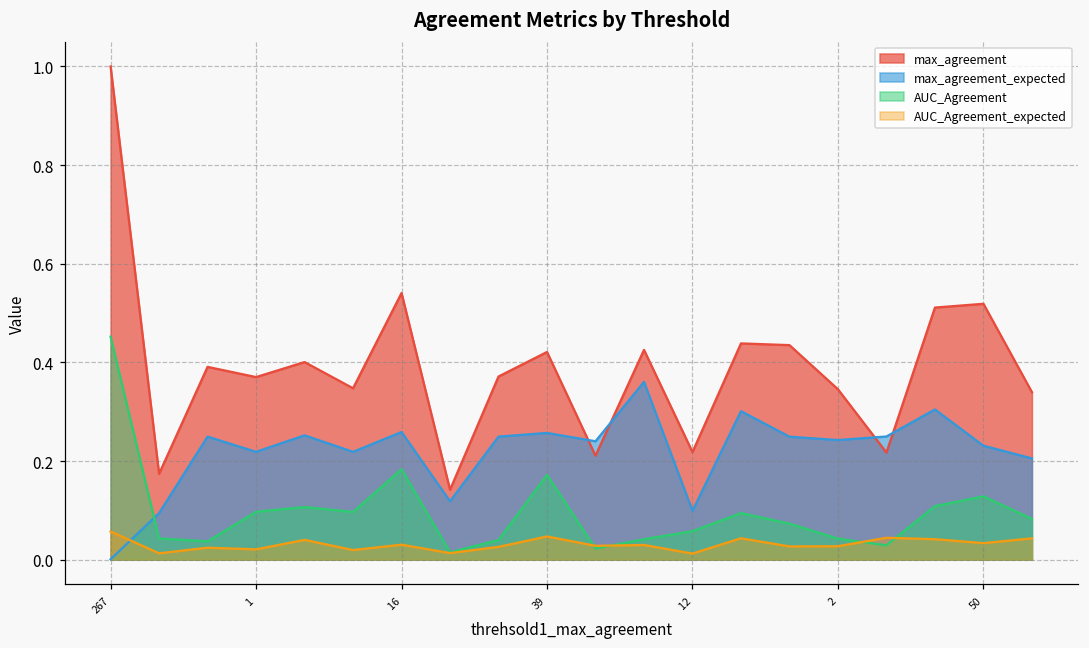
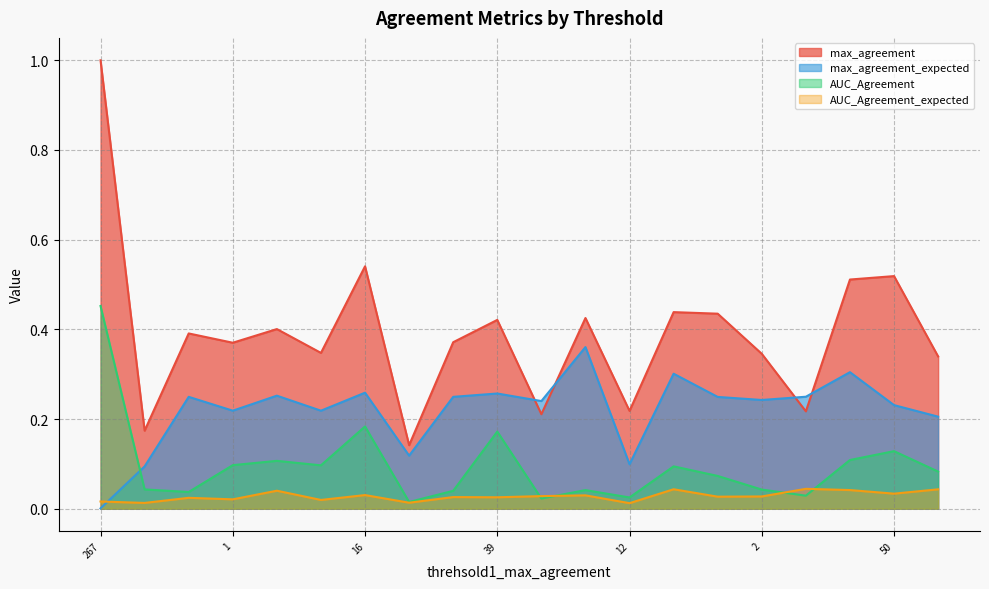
AUC_Agreement_expected, 267: 0.06 -> 0.02
AUC_Agreement_expected, 39: 0.05 -> 0.03
AUC_Agreement, 12: 0.06 -> 0.03
